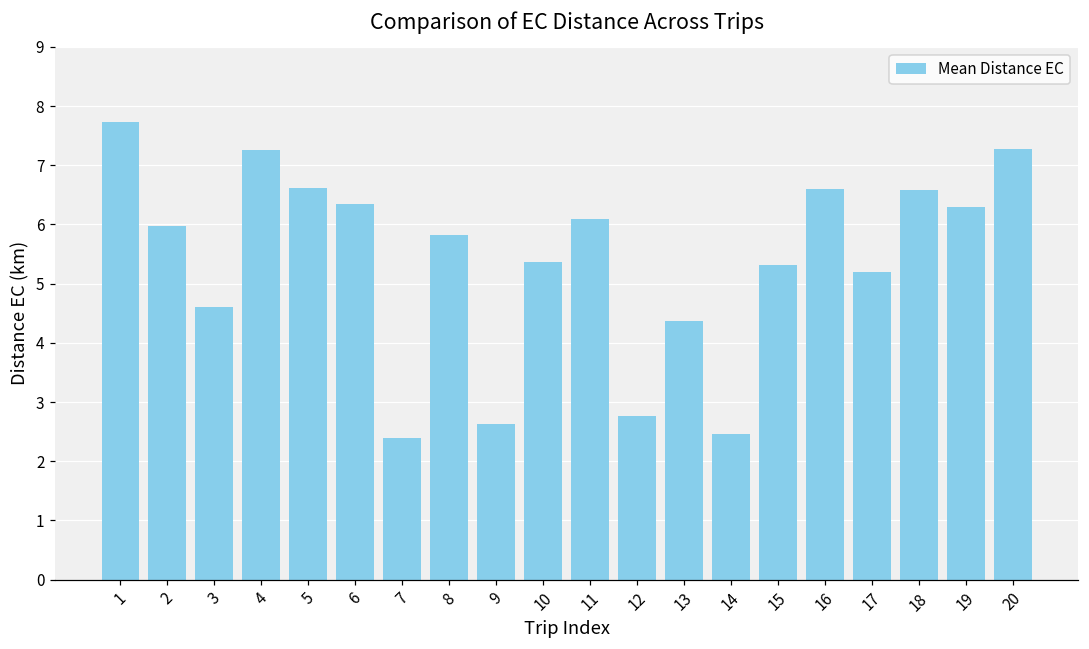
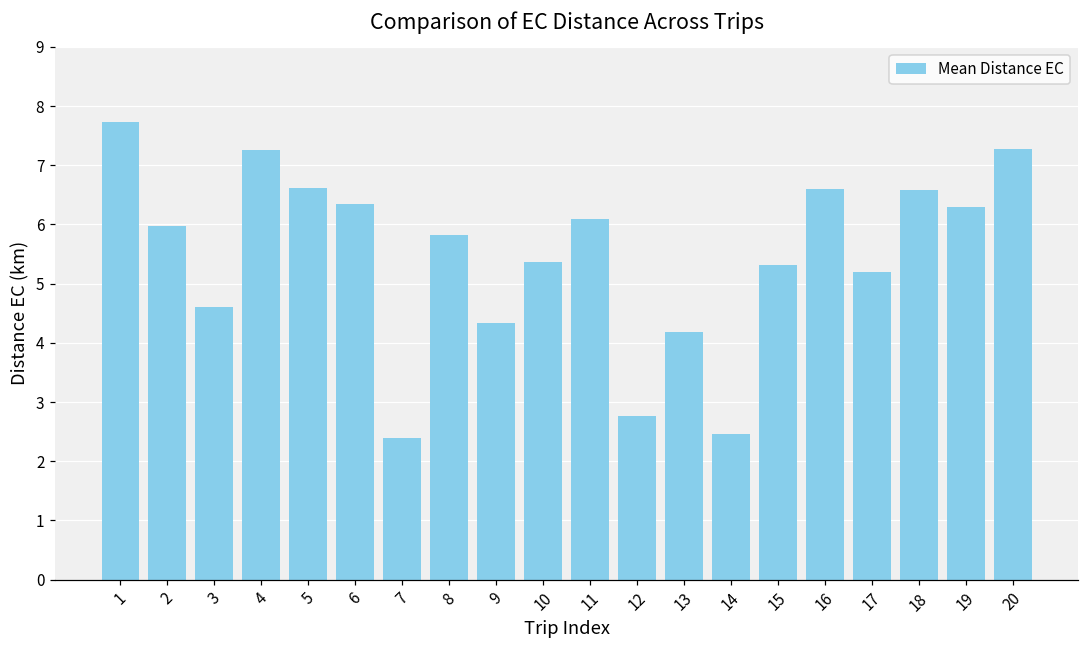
9: 2.6 -> 4.3
13: 4.4 -> 4.2
